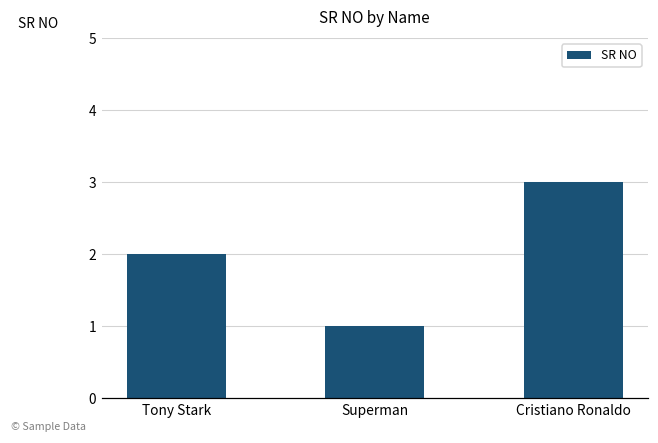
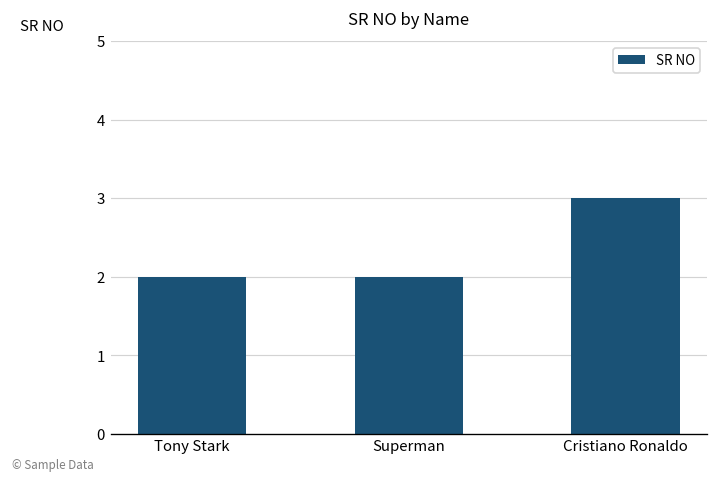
Superman: 1 -> 2
